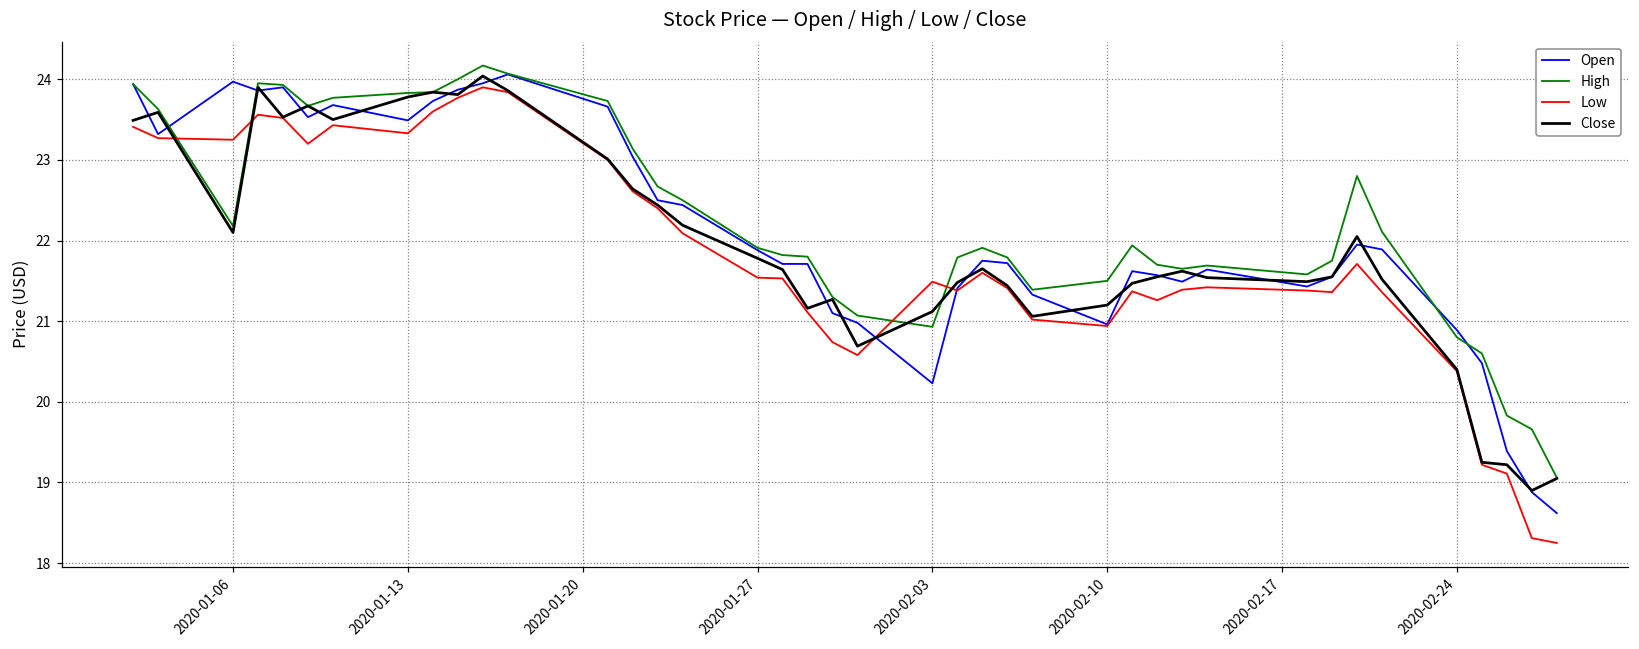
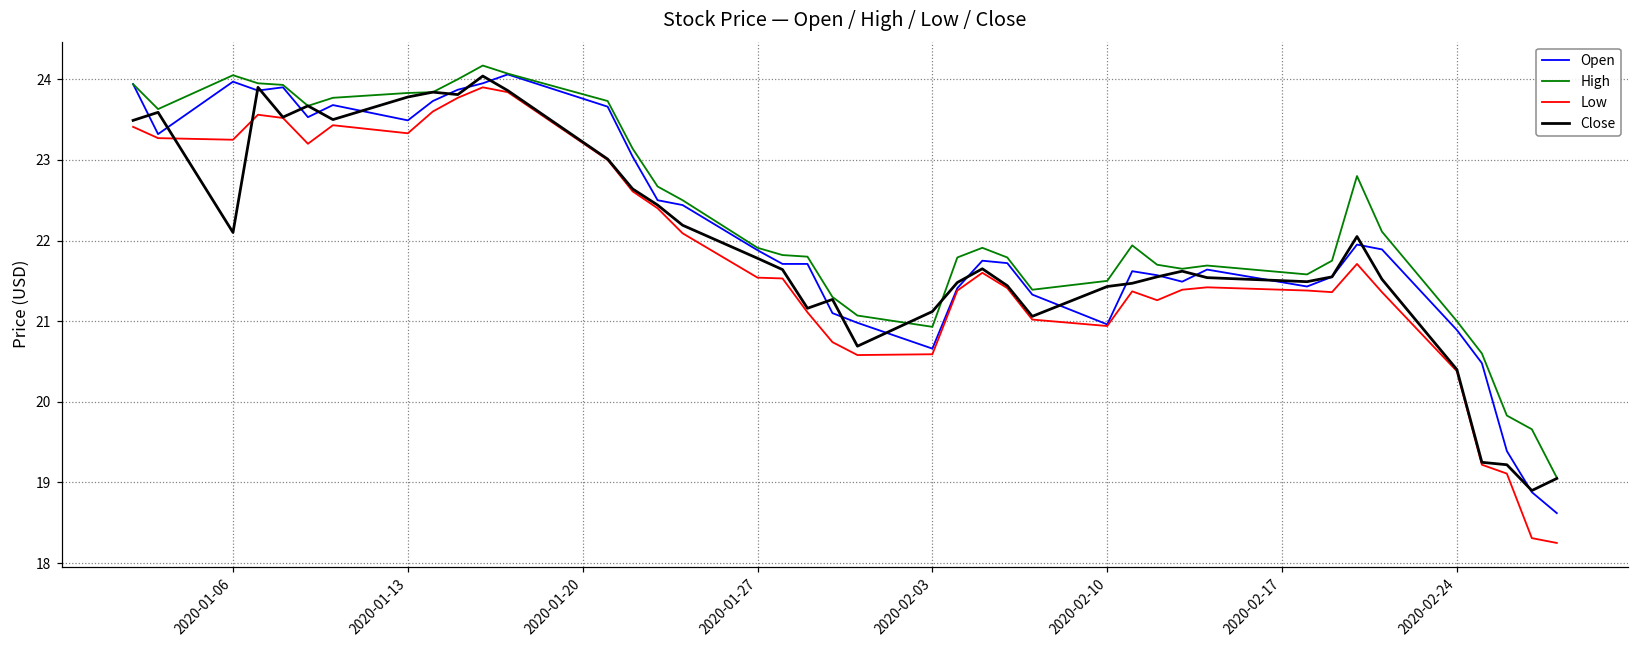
High, 2020-01-06: 22.2 -> 24.1
Open, 2020-02-03: 20.2 -> 20.7
Low, 2020-02-03: 21.5 -> 20.6
Close, 2020-02-10: 21.2 -> 21.4
High, 2020-02-24: 20.8 -> 21.0
